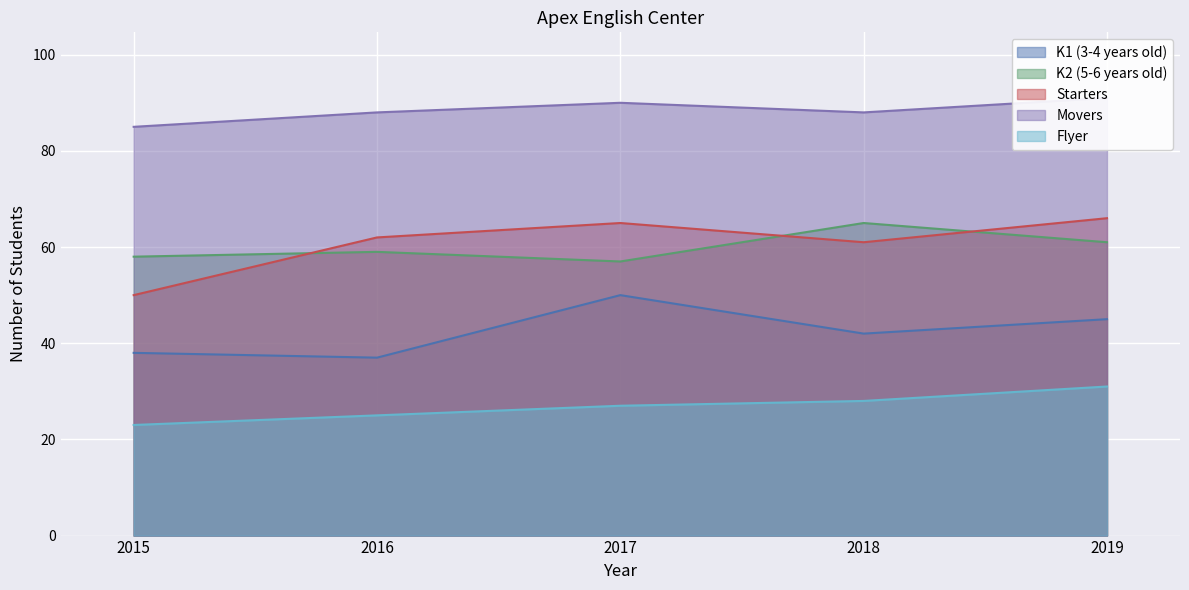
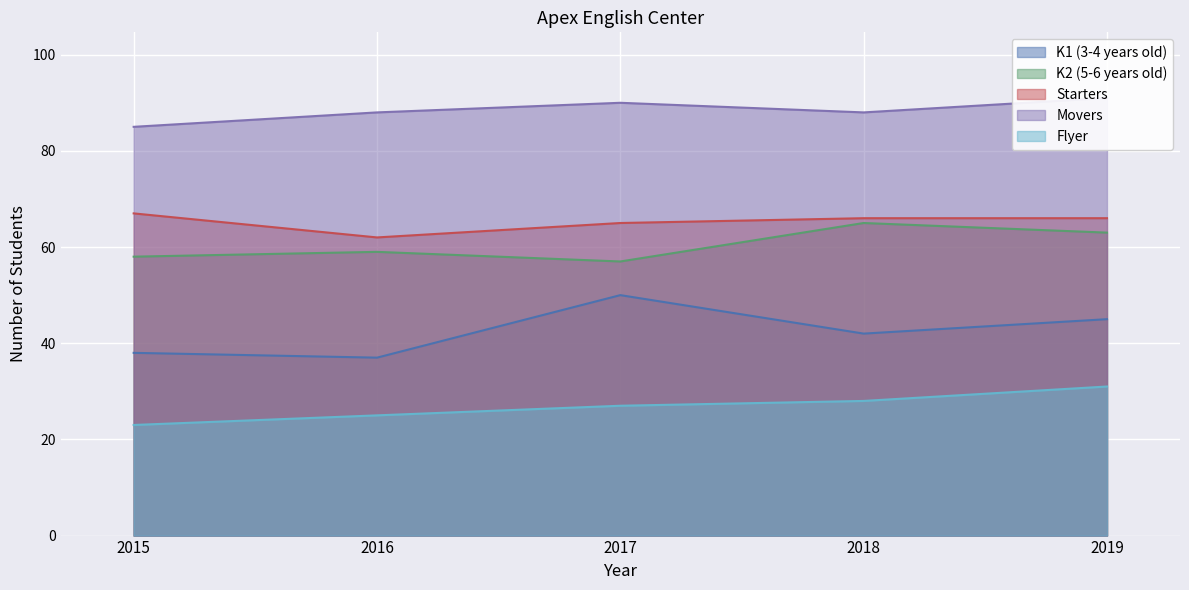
Starters, 2015: 50 -> 67
Starters, 2018: 61 -> 66
K2 (5-6 years old), 2019: 61 -> 63
